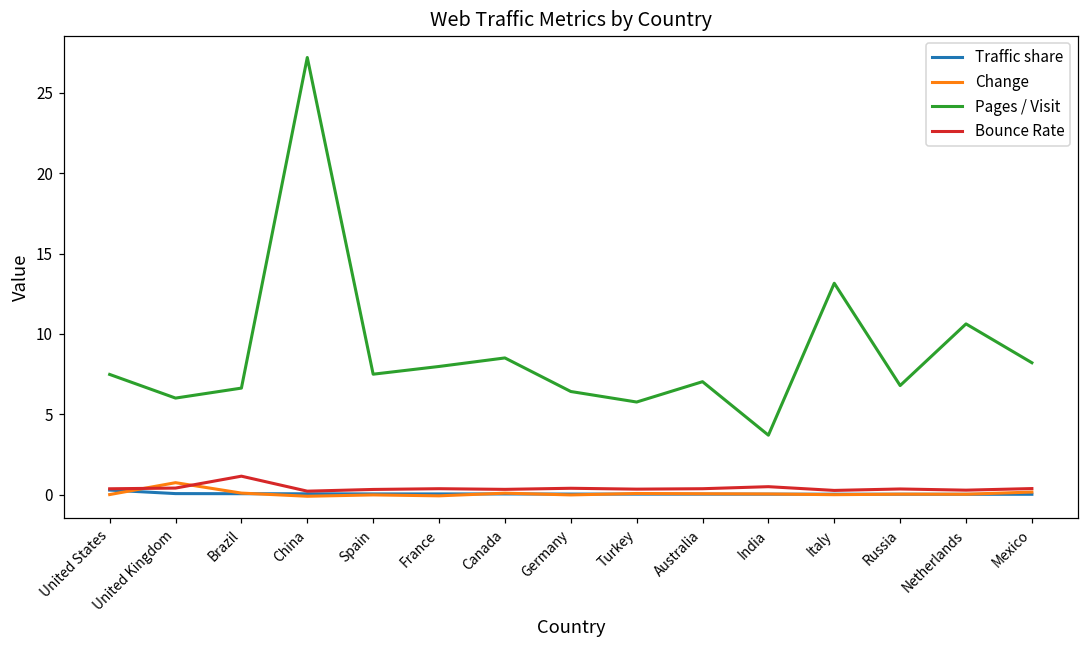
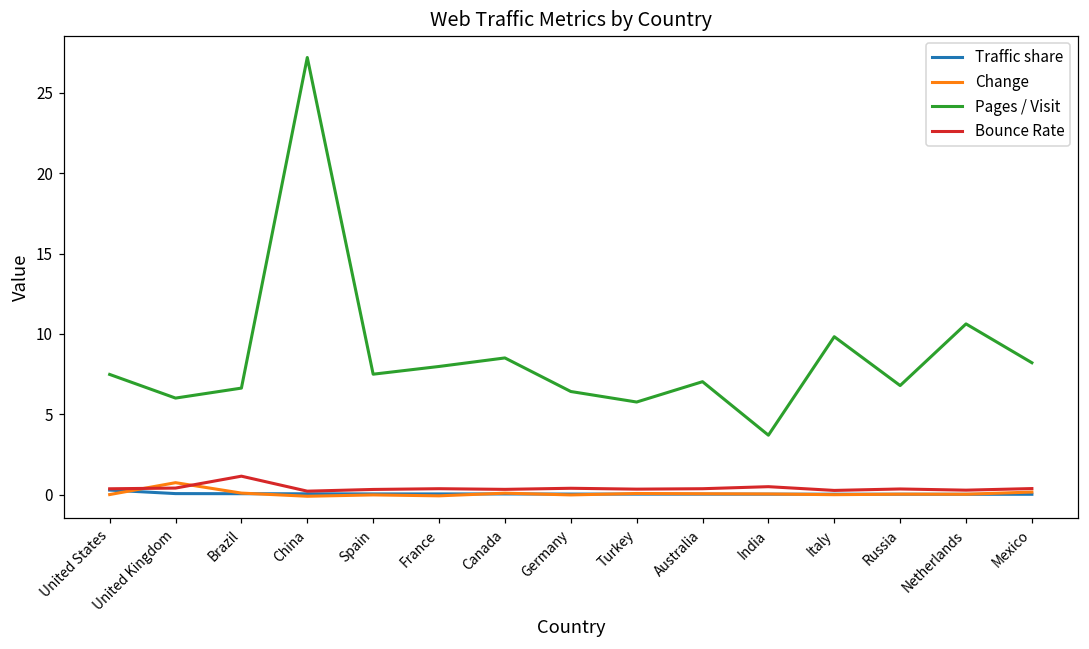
Pages / Visit, Italy: 13.2 -> 9.8
